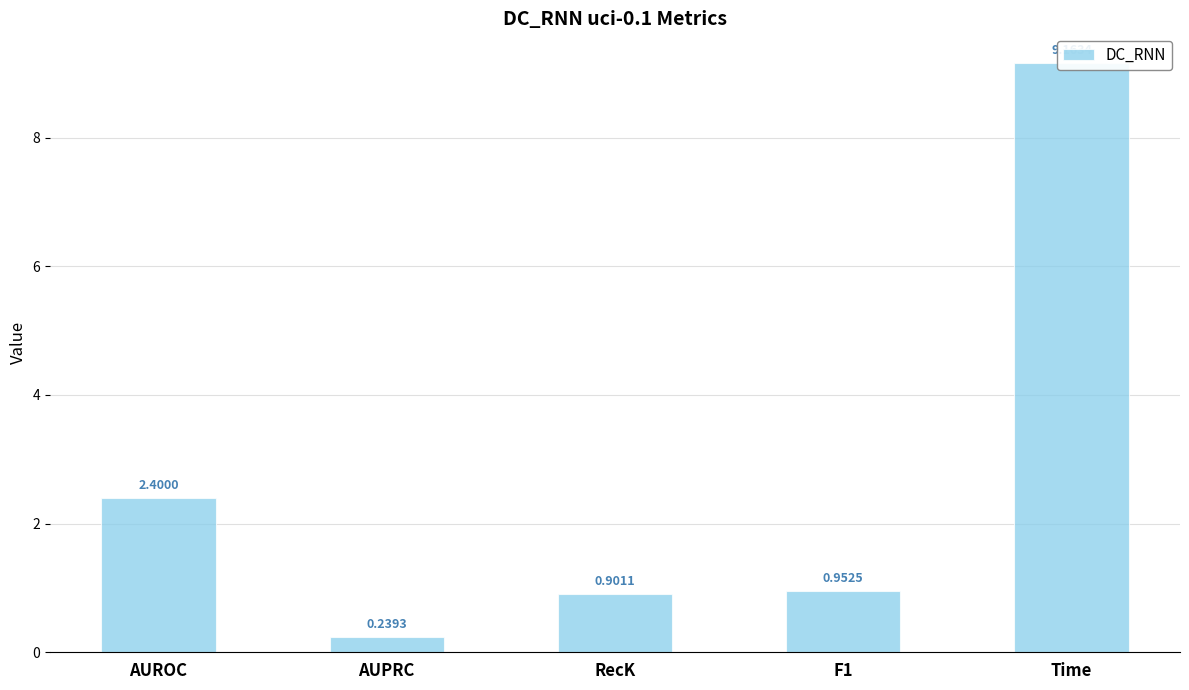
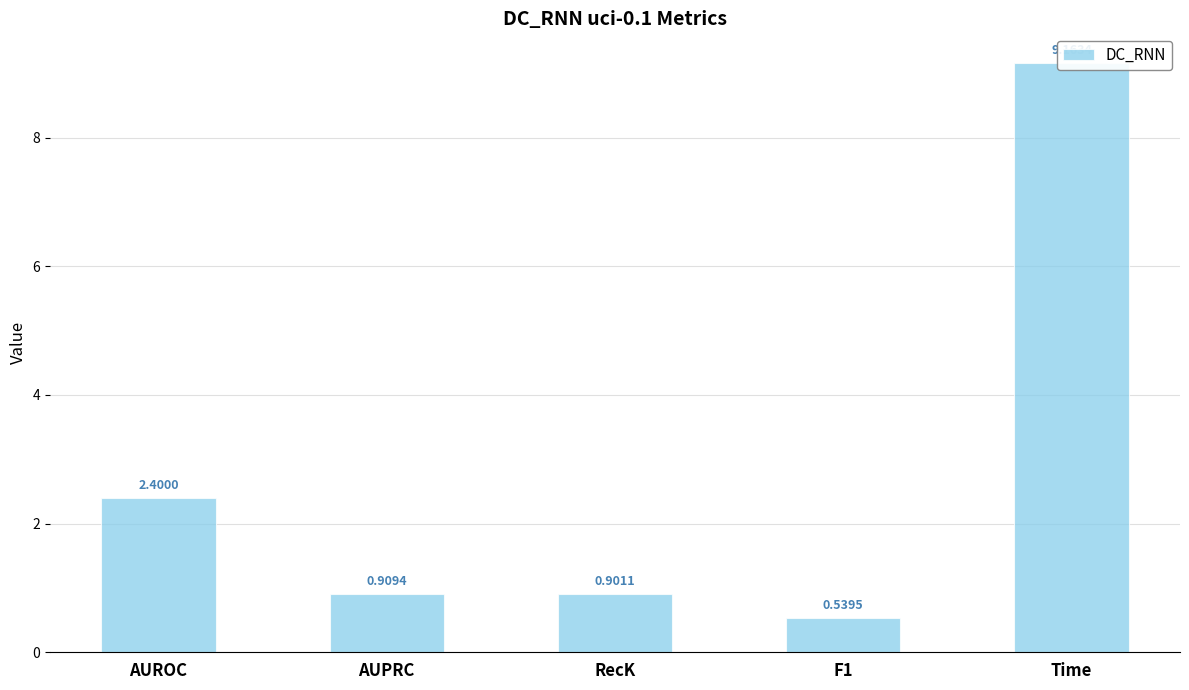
AUPRC: 0.2393 -> 0.9094
F1: 0.9525 -> 0.5395
